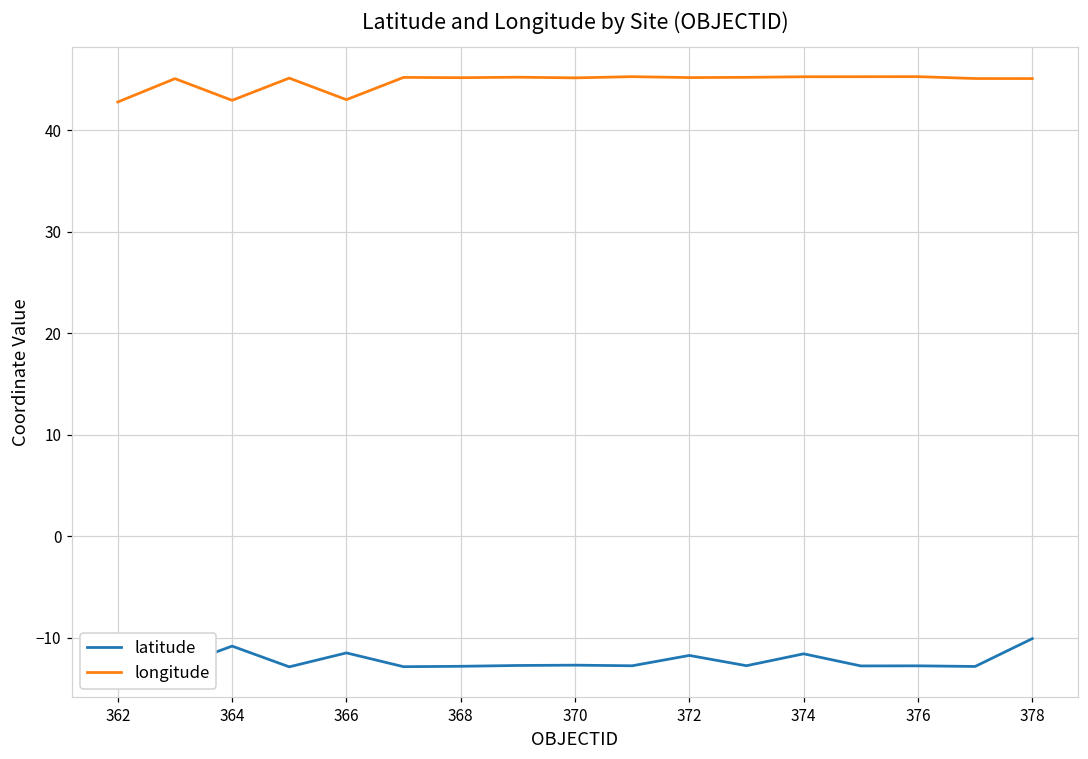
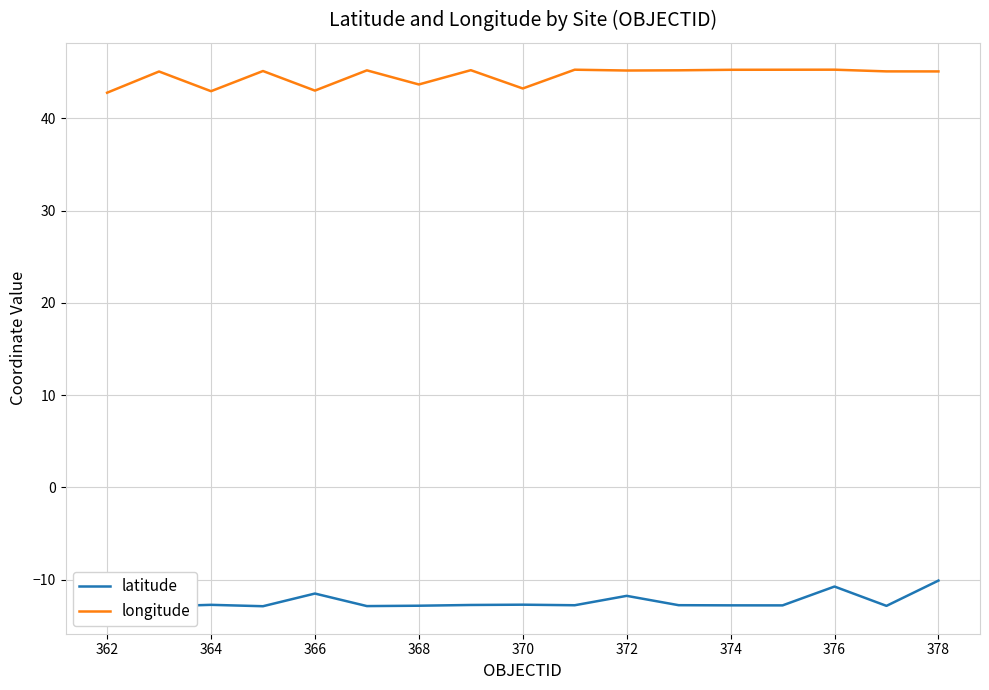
latitude, 364: -11 -> -13
longitude, 368: 45 -> 44
longitude, 370: 45 -> 43
latitude, 374: -12 -> -13
latitude, 376: -13 -> -11
